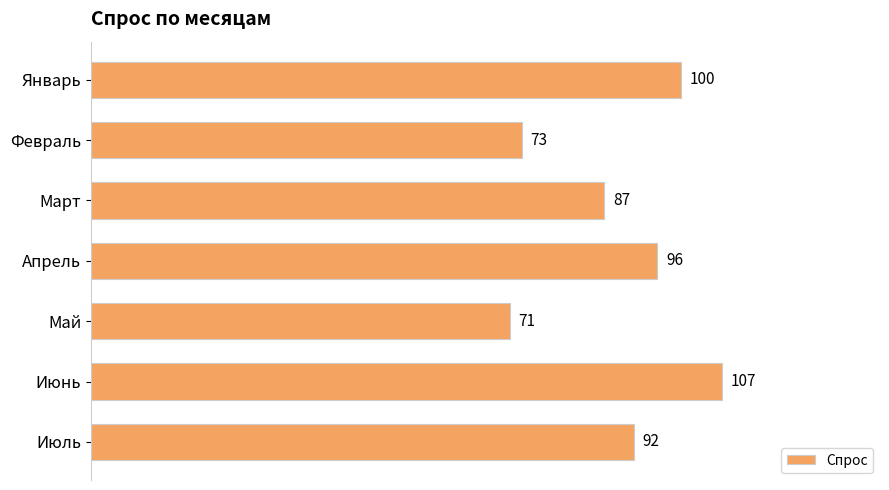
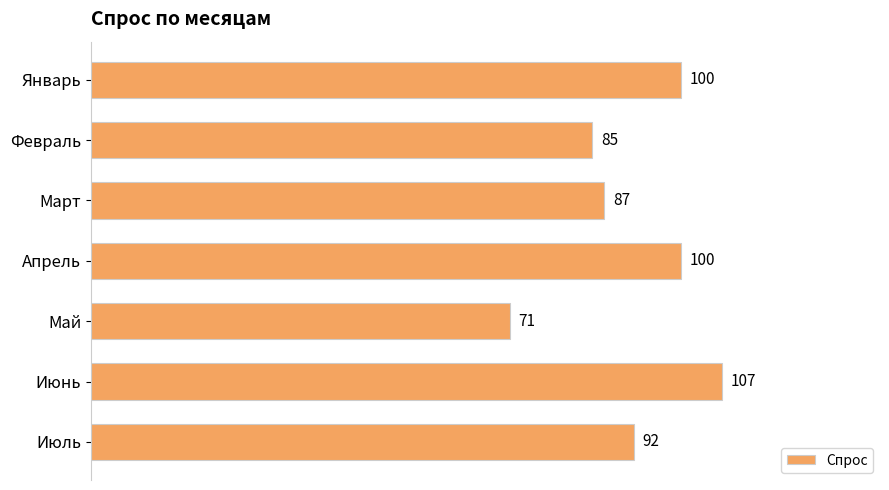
Февраль: 73 -> 85
Апрель: 96 -> 100
